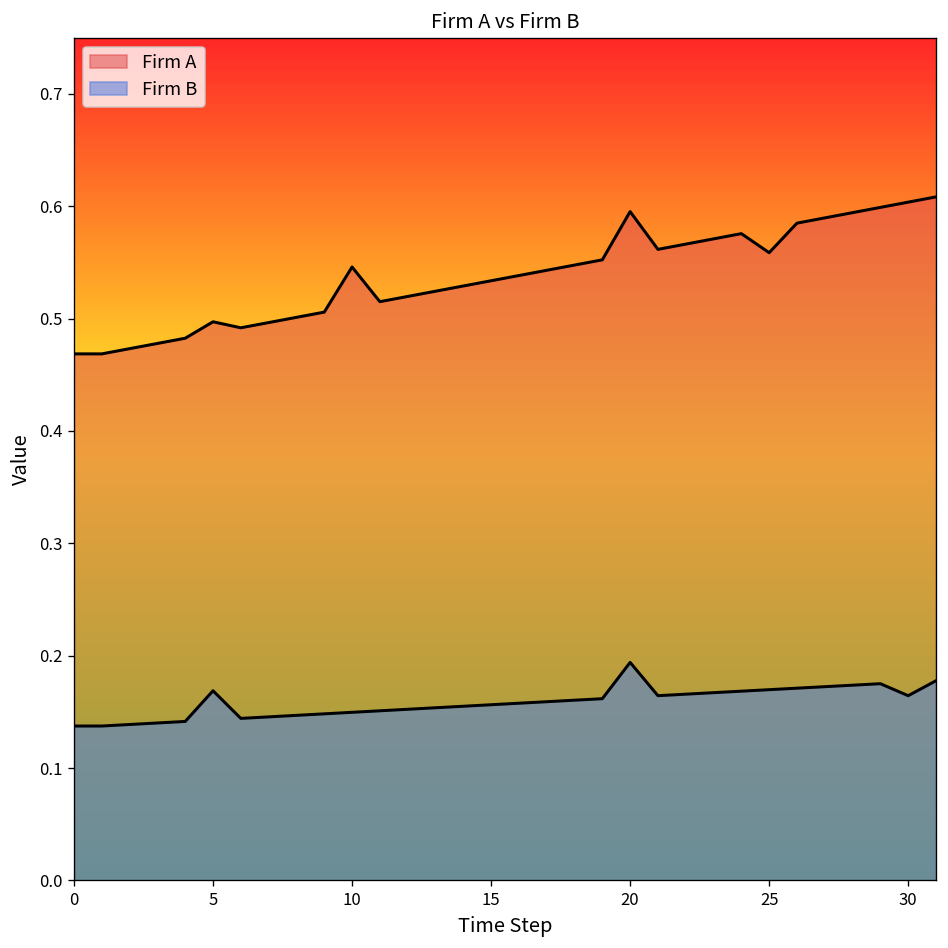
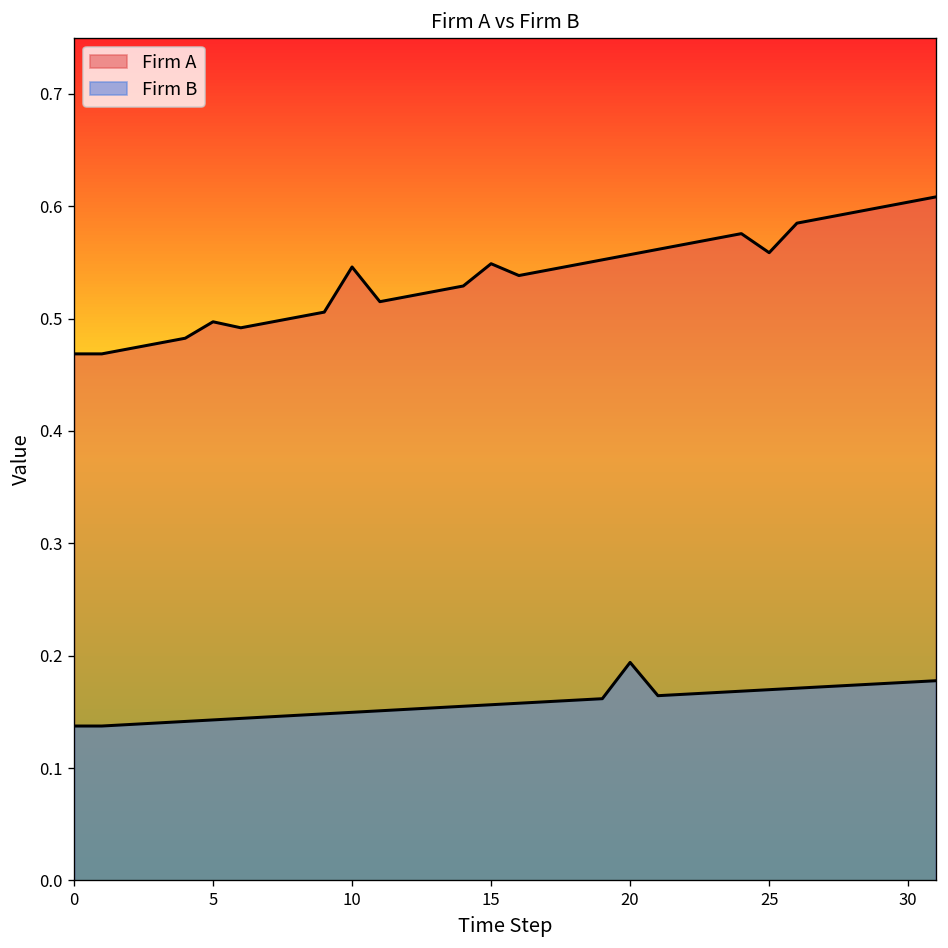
Firm B, 5: 0.17 -> 0.14
Firm A, 15: 0.53 -> 0.55
Firm A, 20: 0.60 -> 0.56
Firm B, 30: 0.16 -> 0.18
